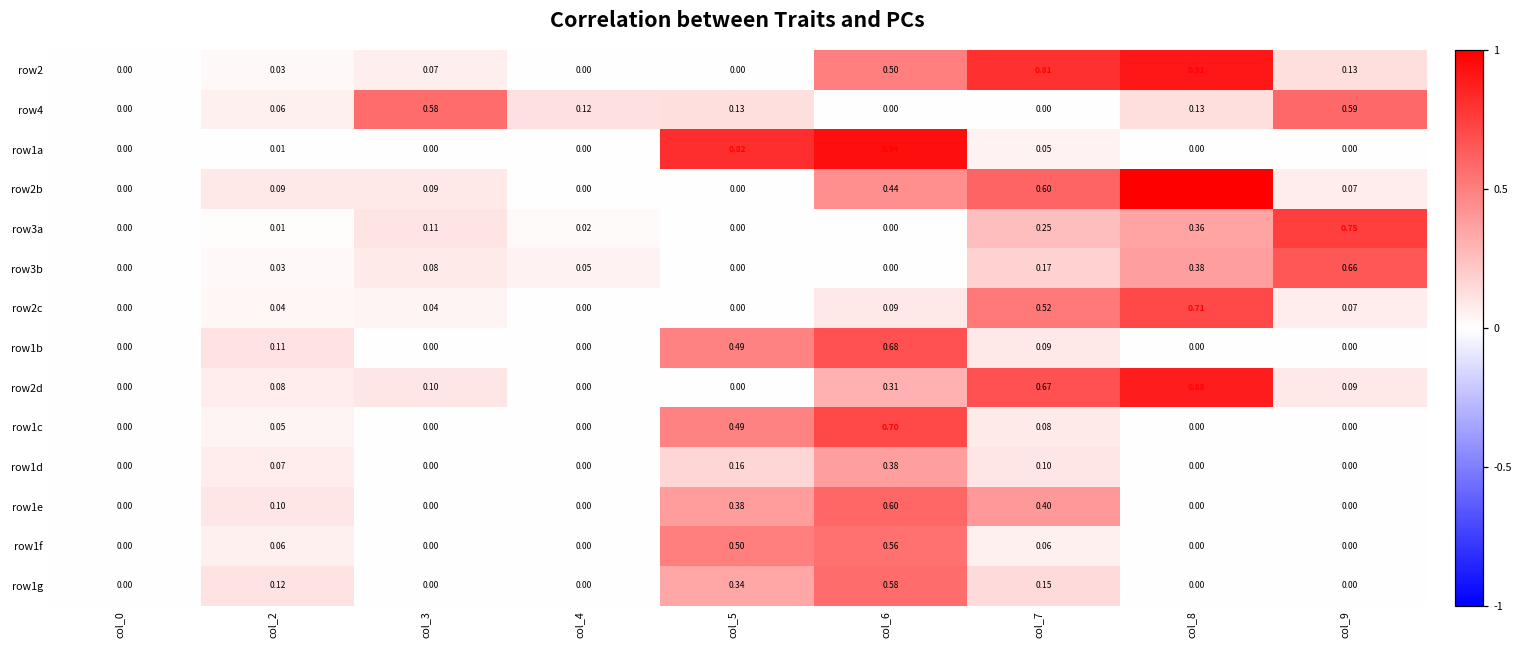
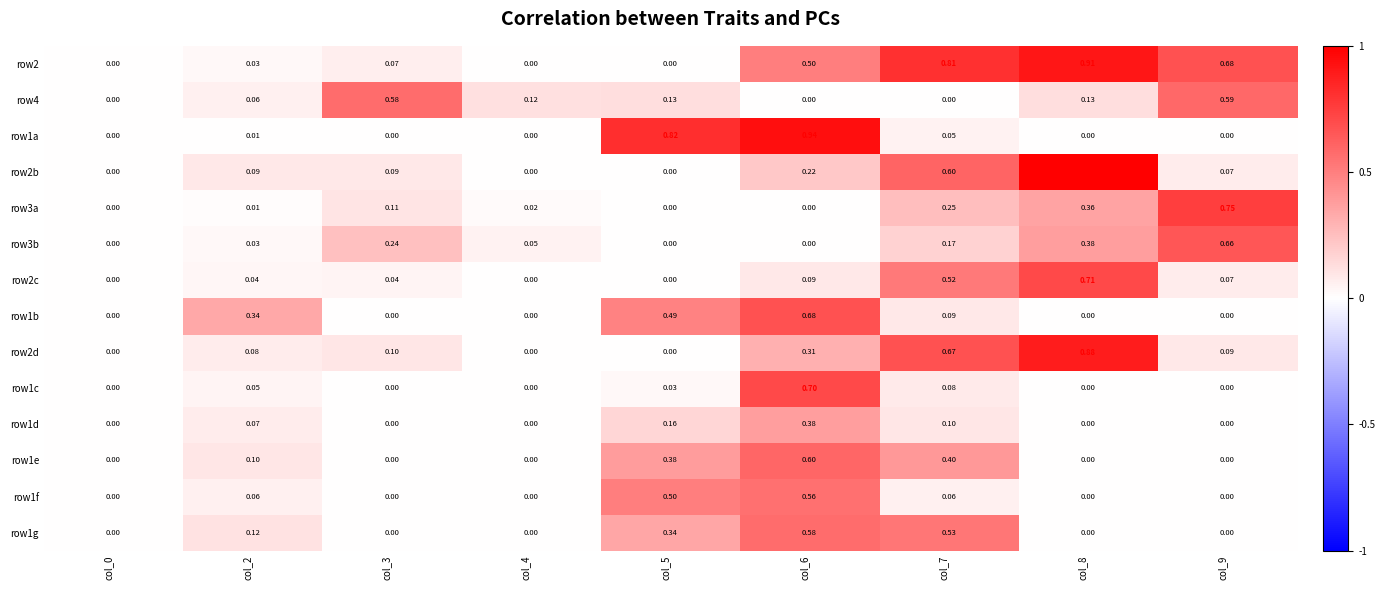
row2, col_9: 0.13 -> 0.68
row2b, col_6: 0.44 -> 0.22
row3b, col_3: 0.08 -> 0.24
row1b, col_2: 0.11 -> 0.34
row1c, col_5: 0.49 -> 0.03
row1g, col_7: 0.15 -> 0.53
